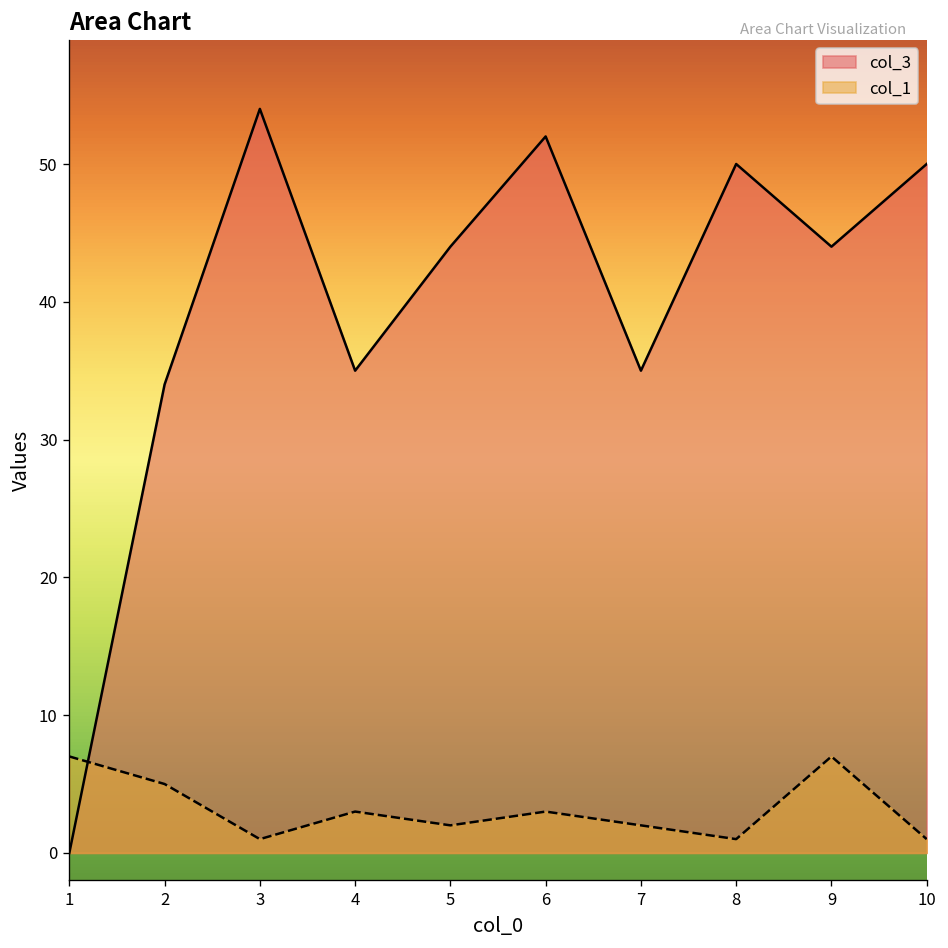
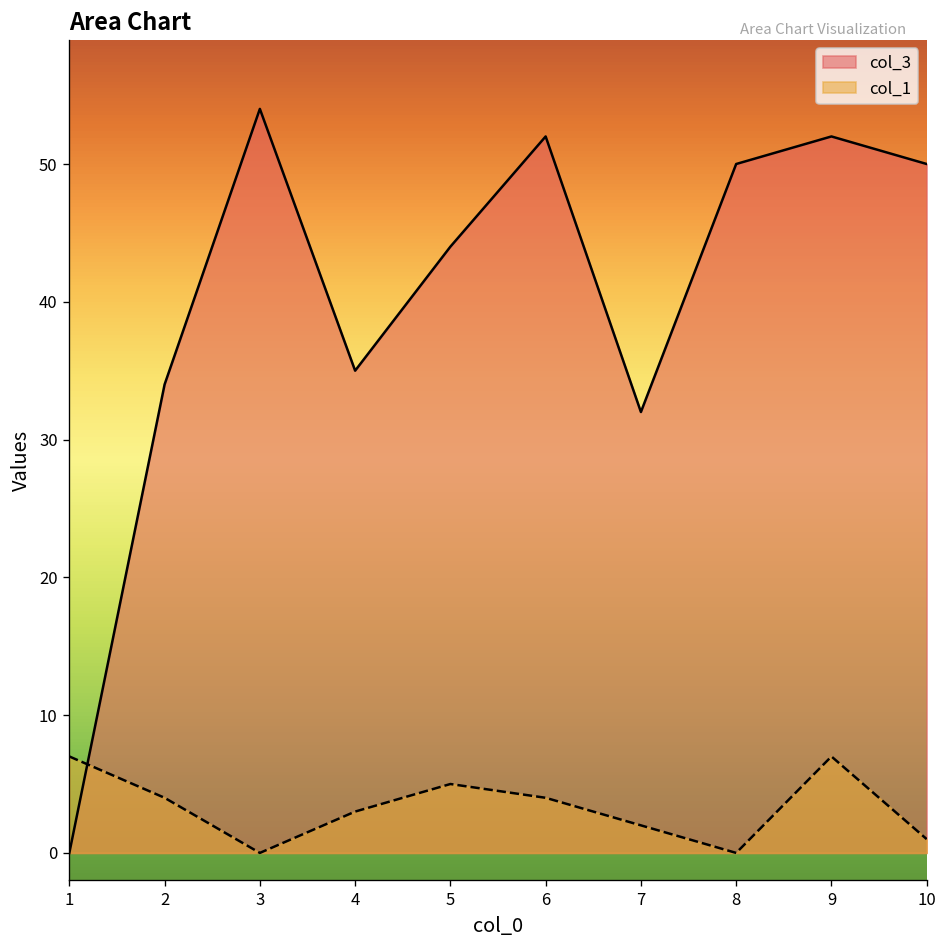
col_1, 2: 5 -> 4
col_1, 3: 1 -> 0
col_1, 5: 2 -> 5
col_1, 6: 3 -> 4
col_3, 7: 35 -> 32
col_1, 8: 1 -> 0
col_3, 9: 44 -> 52
